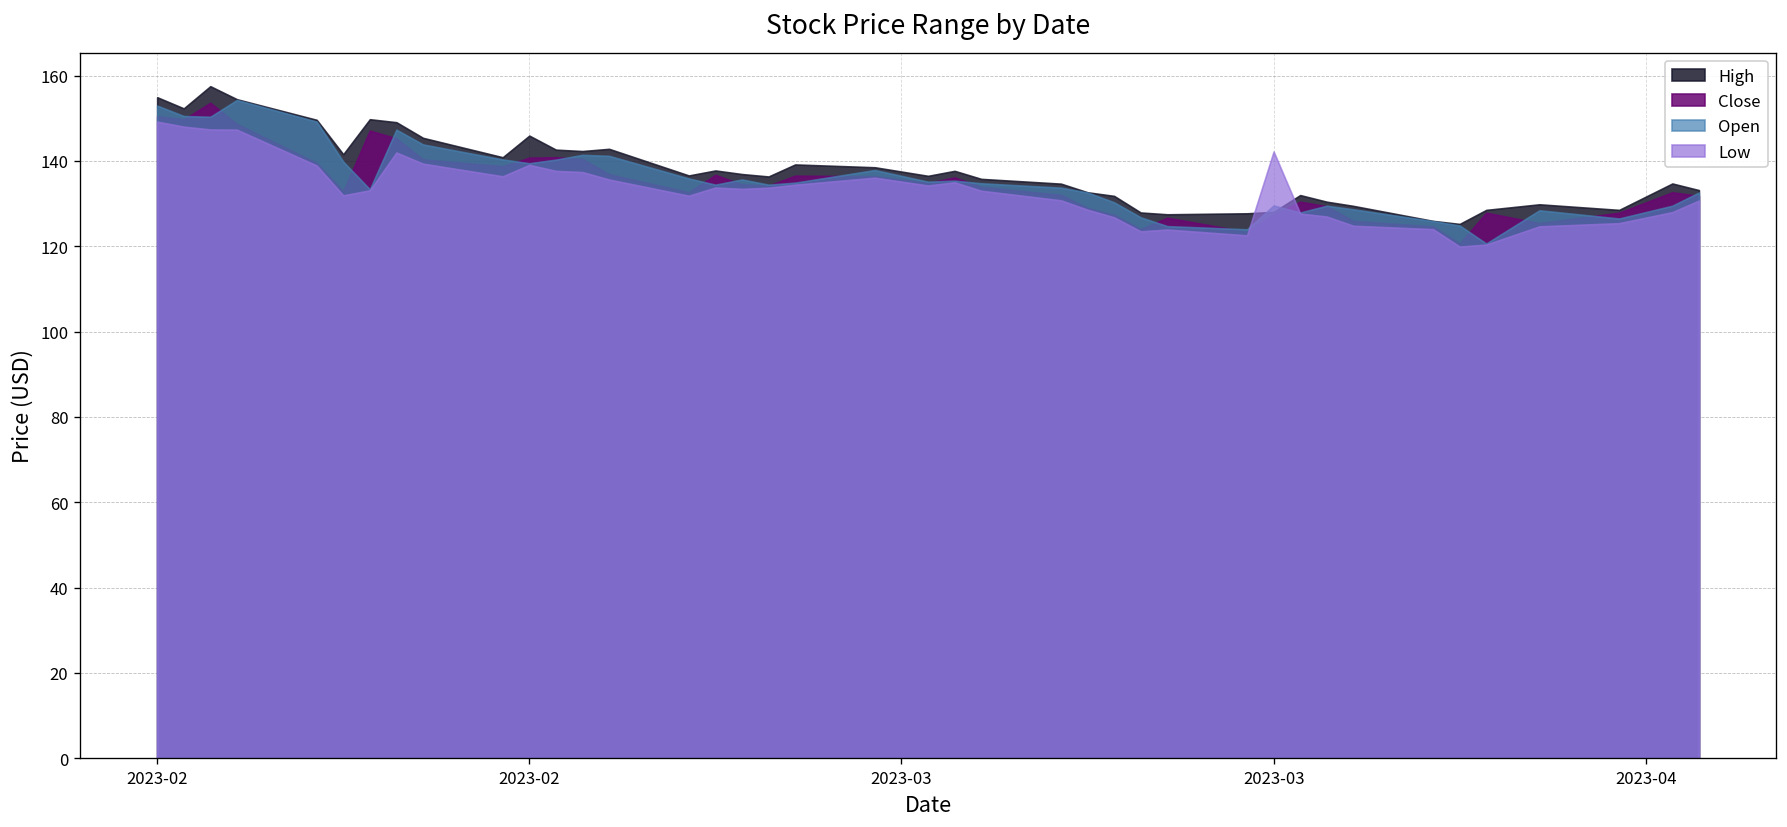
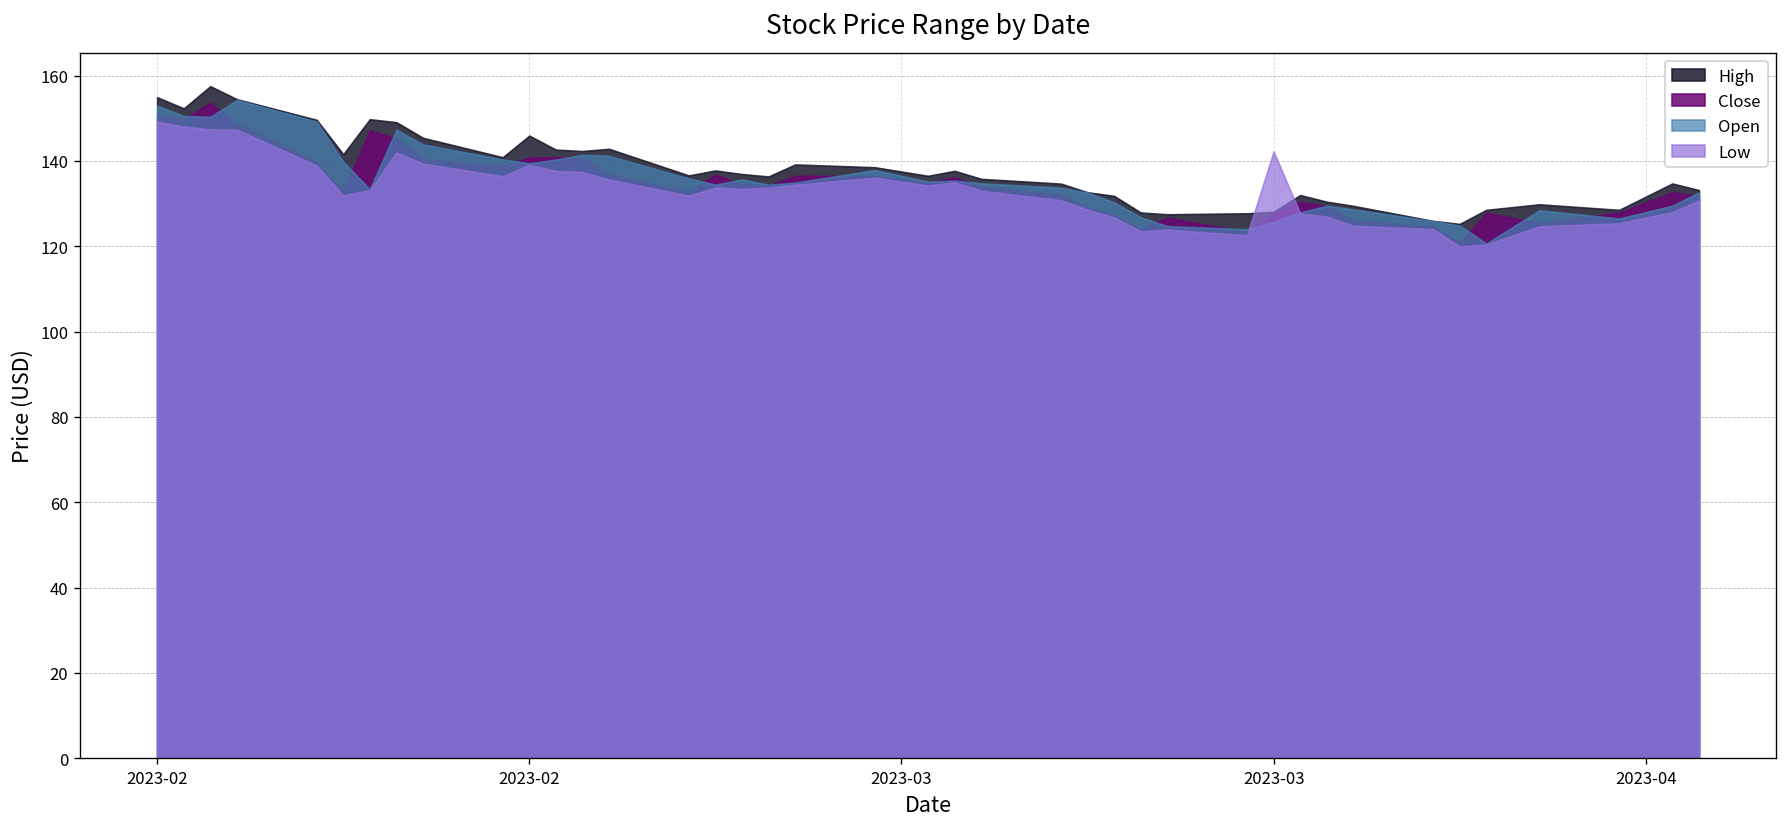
Open, 2023-03: 130 -> 126
